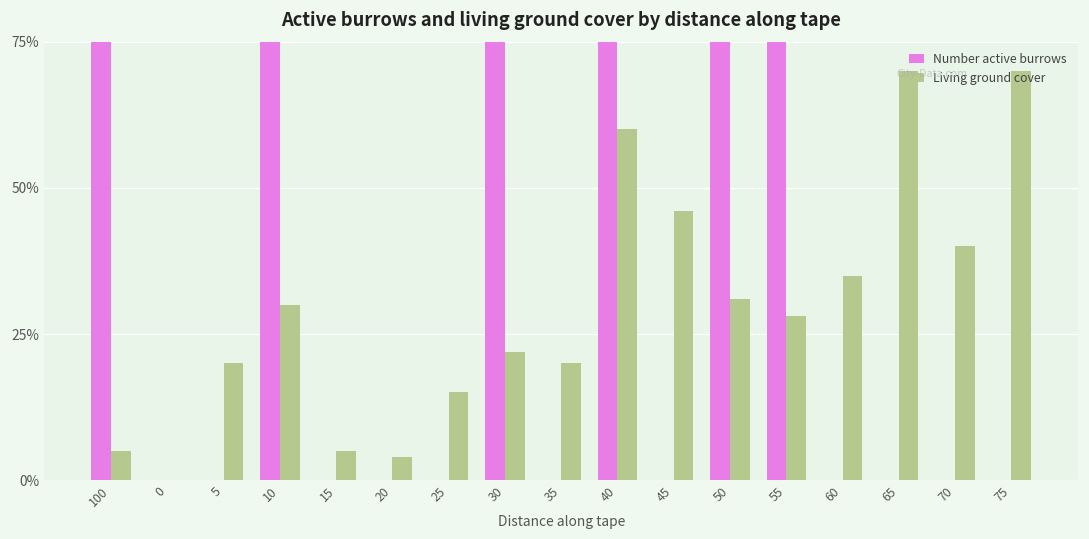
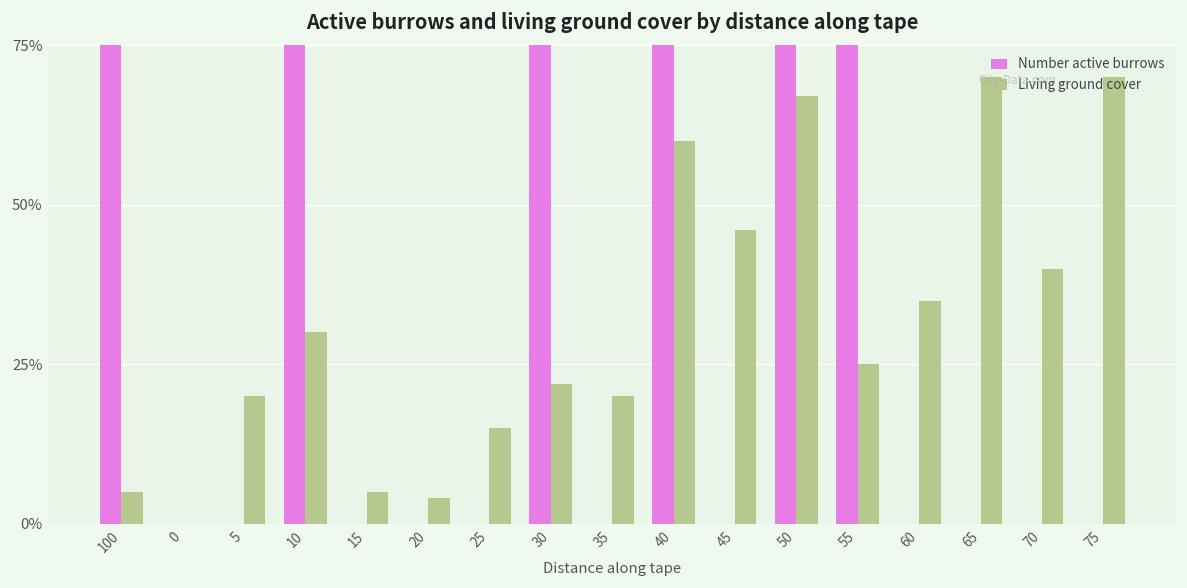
Living ground cover, 50: 31% -> 67%
Living ground cover, 55: 28% -> 25%
